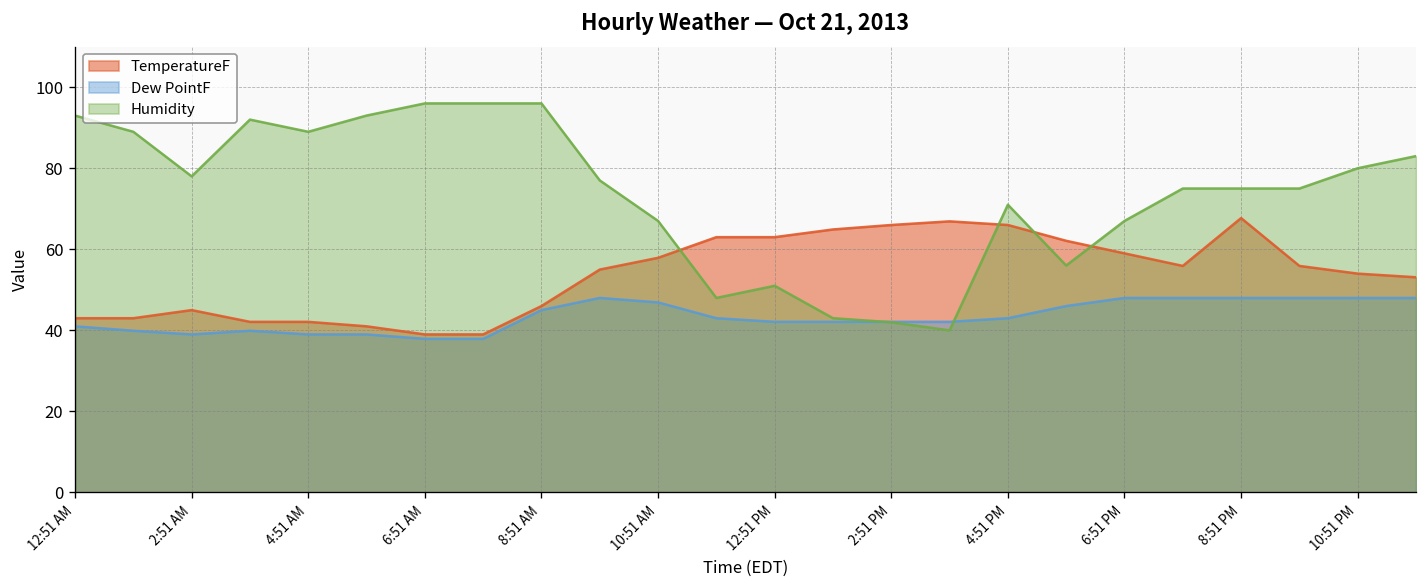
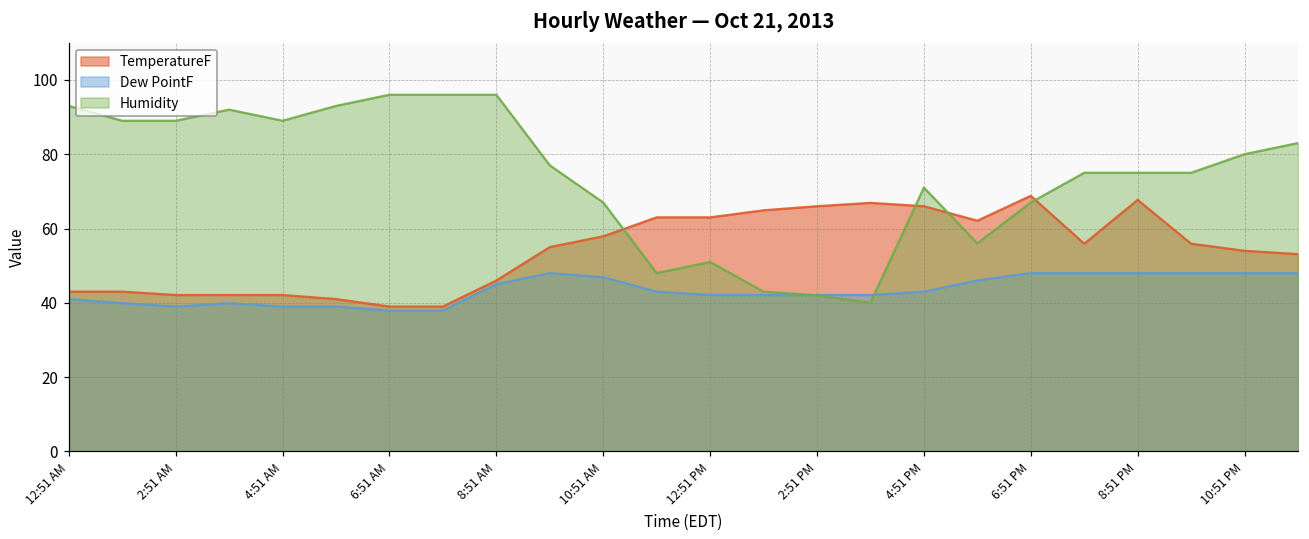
TemperatureF, 2:51 AM: 45 -> 42
Humidity, 2:51 AM: 78 -> 89
TemperatureF, 6:51 PM: 59 -> 69
